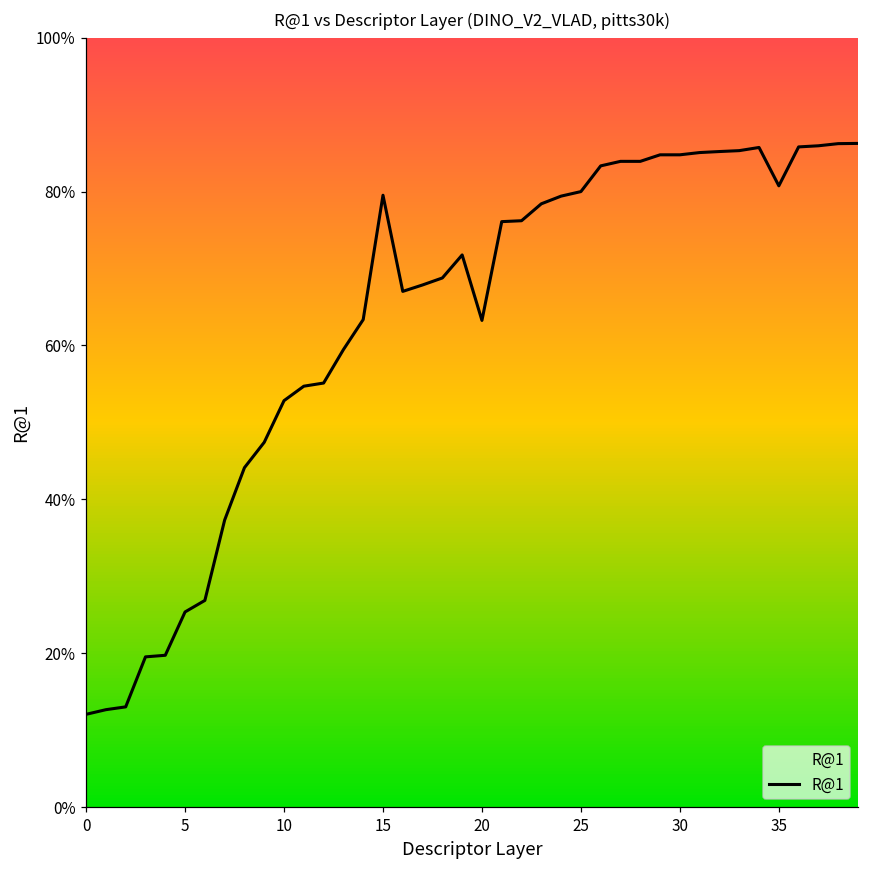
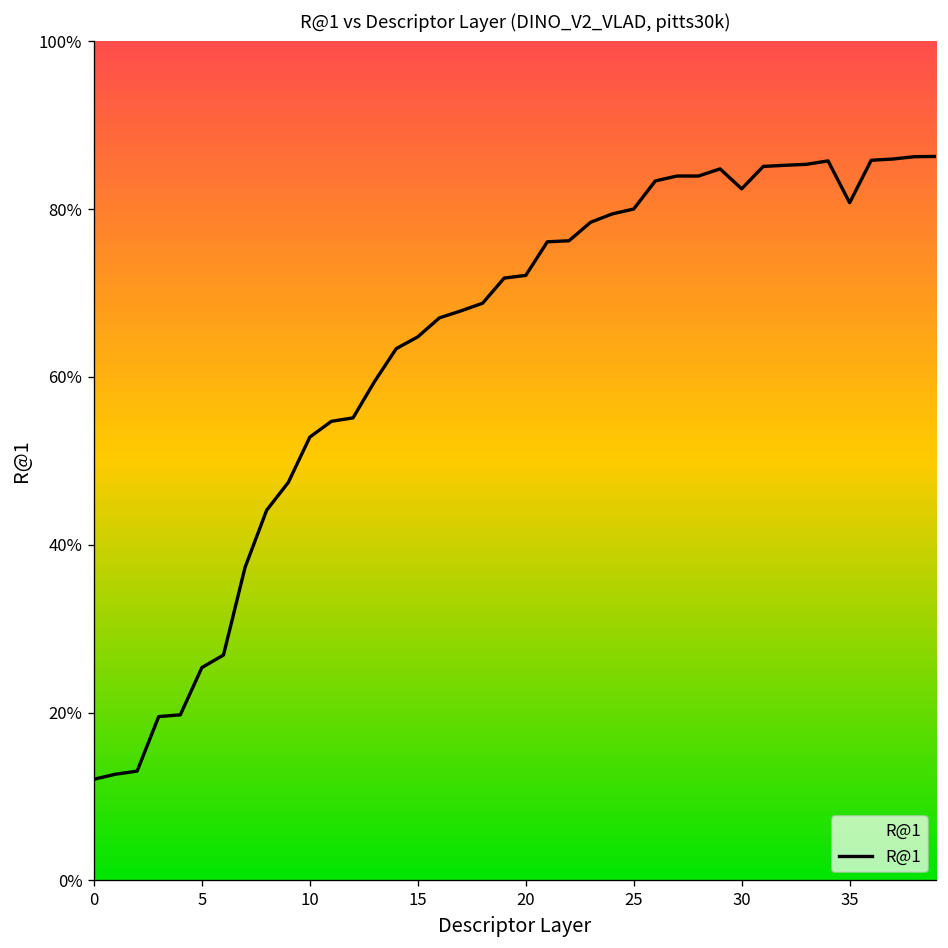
15: 80% -> 65%
20: 63% -> 72%
30: 85% -> 82%
